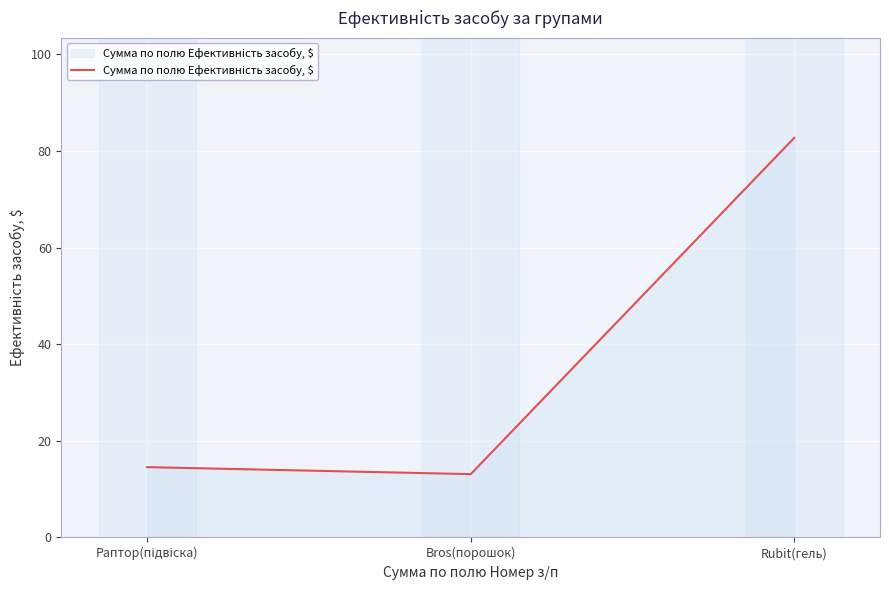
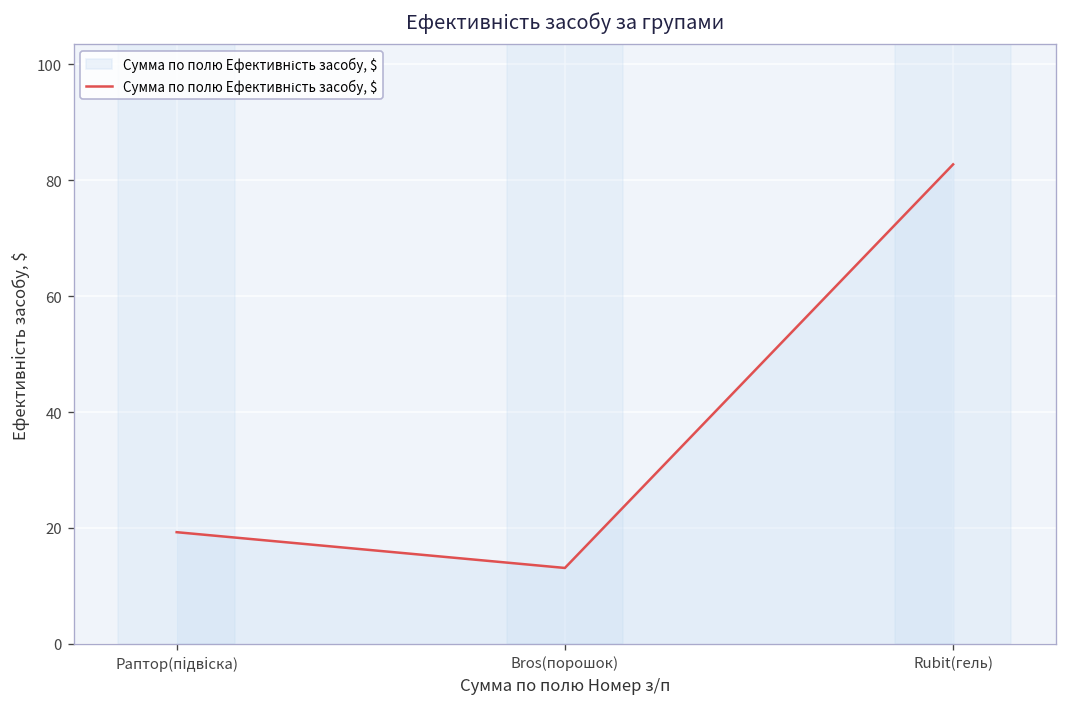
Раптор(підвіска): 15 -> 19
